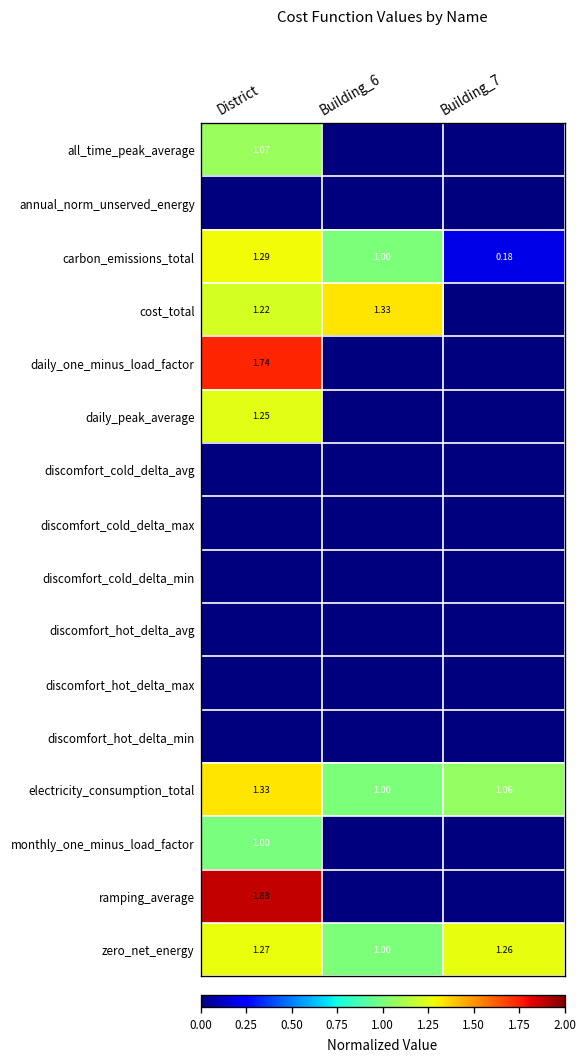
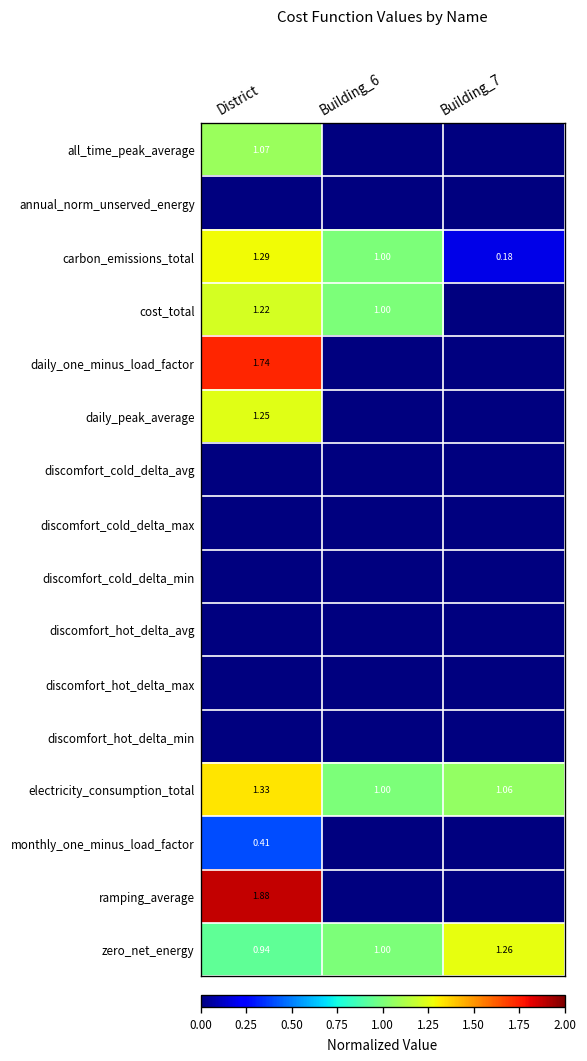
cost_total, Building_6: 1.33 -> 1.00
monthly_one_minus_load_factor, District: 1.00 -> 0.41
zero_net_energy, District: 1.27 -> 0.94
